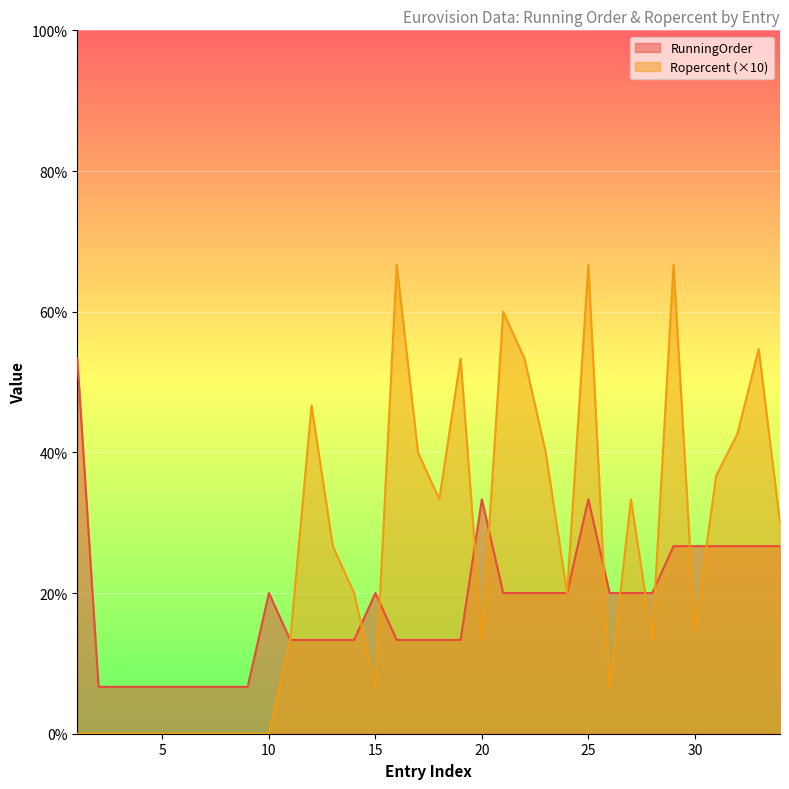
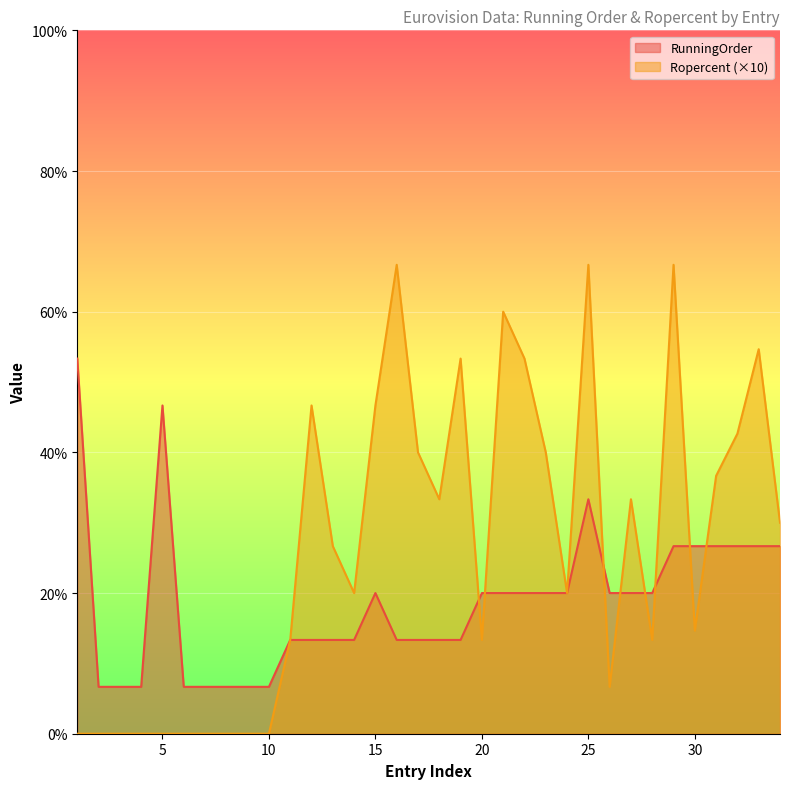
RunningOrder, 5: 7% -> 47%
RunningOrder, 10: 20% -> 7%
Ropercent (×10), 15: 7% -> 47%
RunningOrder, 20: 33% -> 20%
